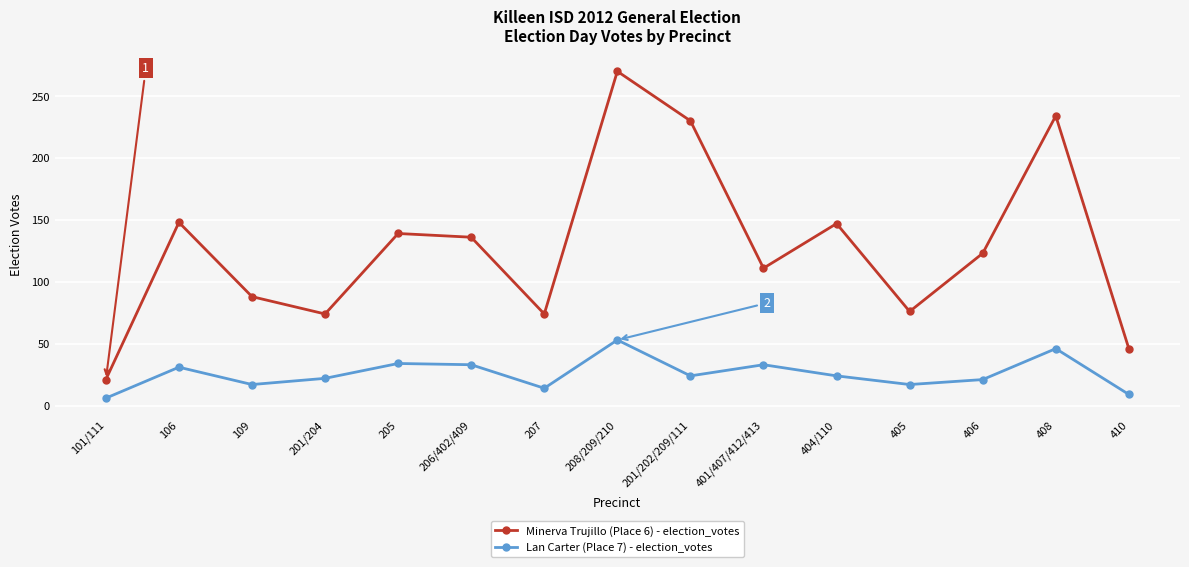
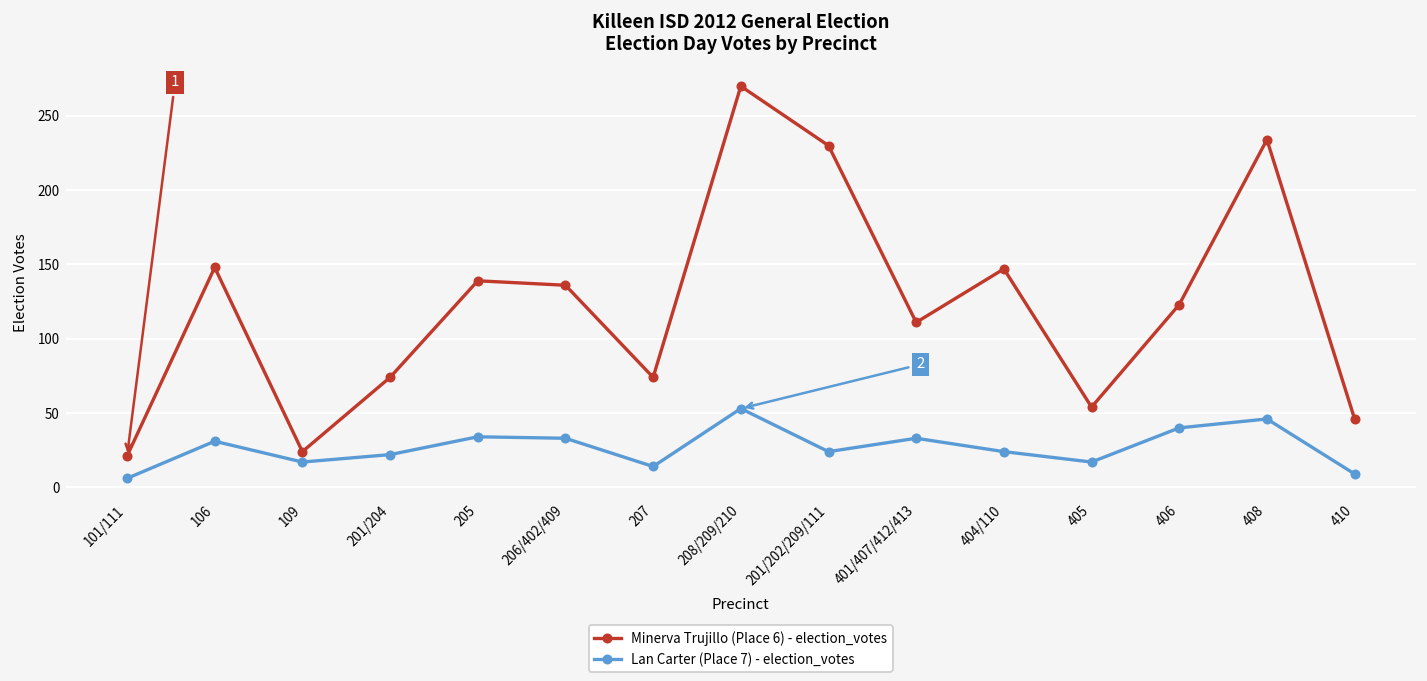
Minerva Trujillo (Place 6) - election_votes, 109: 88 -> 24
Minerva Trujillo (Place 6) - election_votes, 405: 76 -> 54
Lan Carter (Place 7) - election_votes, 406: 21 -> 40
